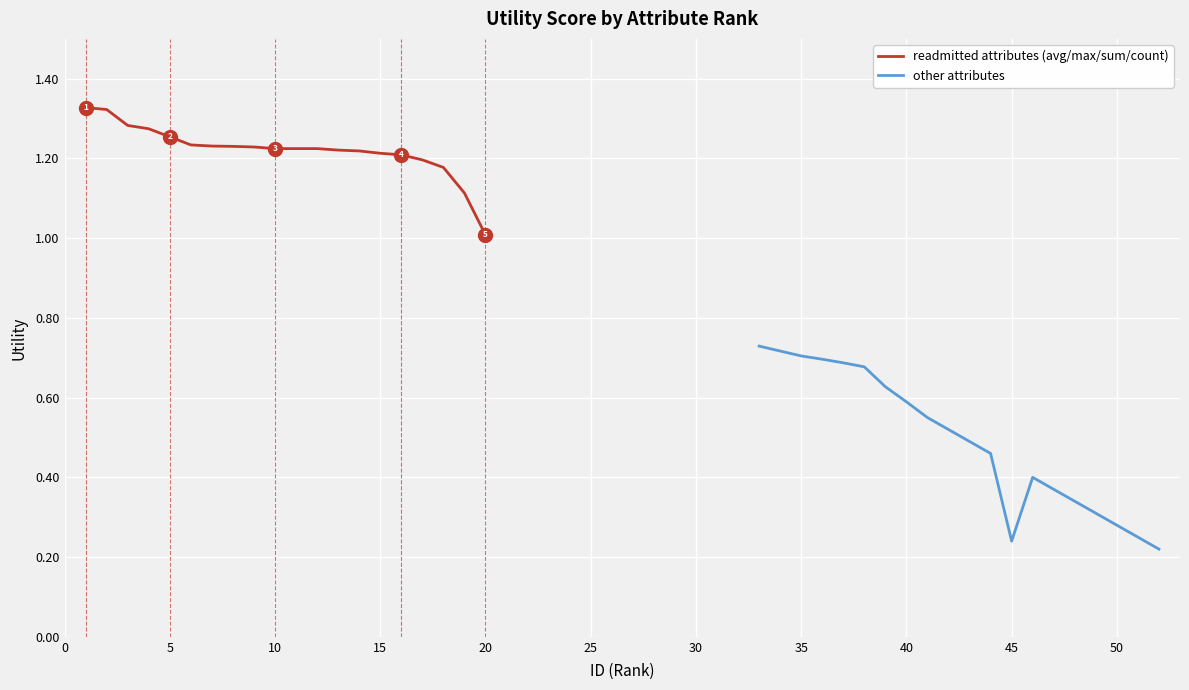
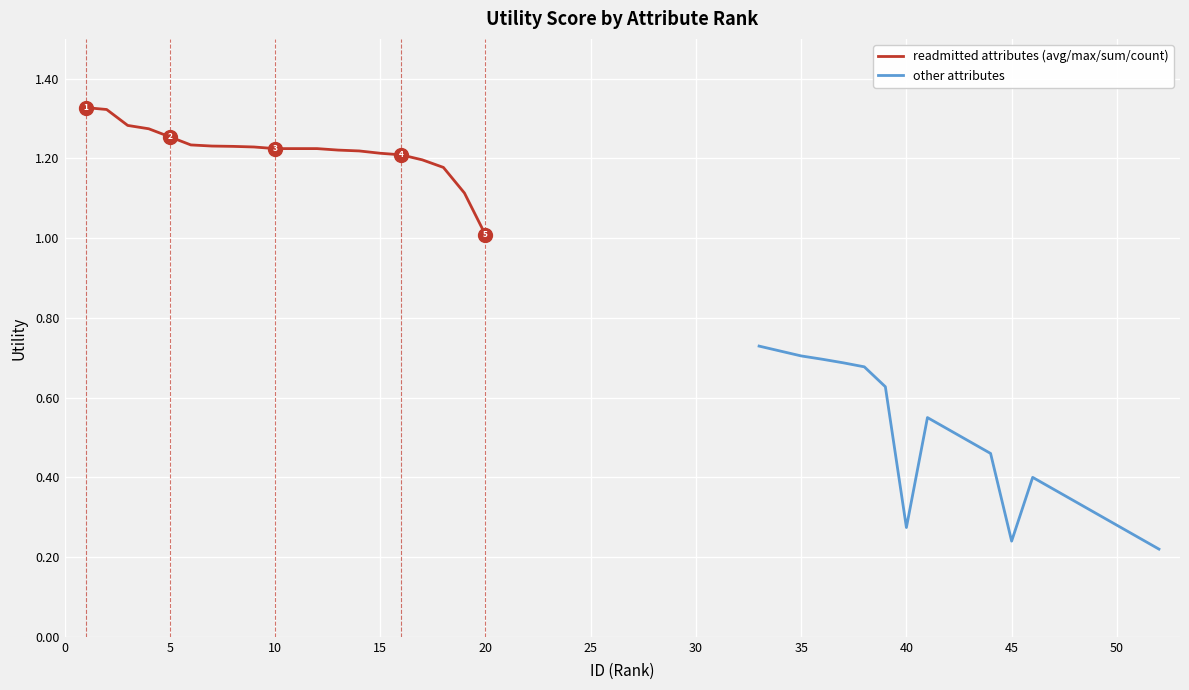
other attributes, 40: 0.59 -> 0.27
